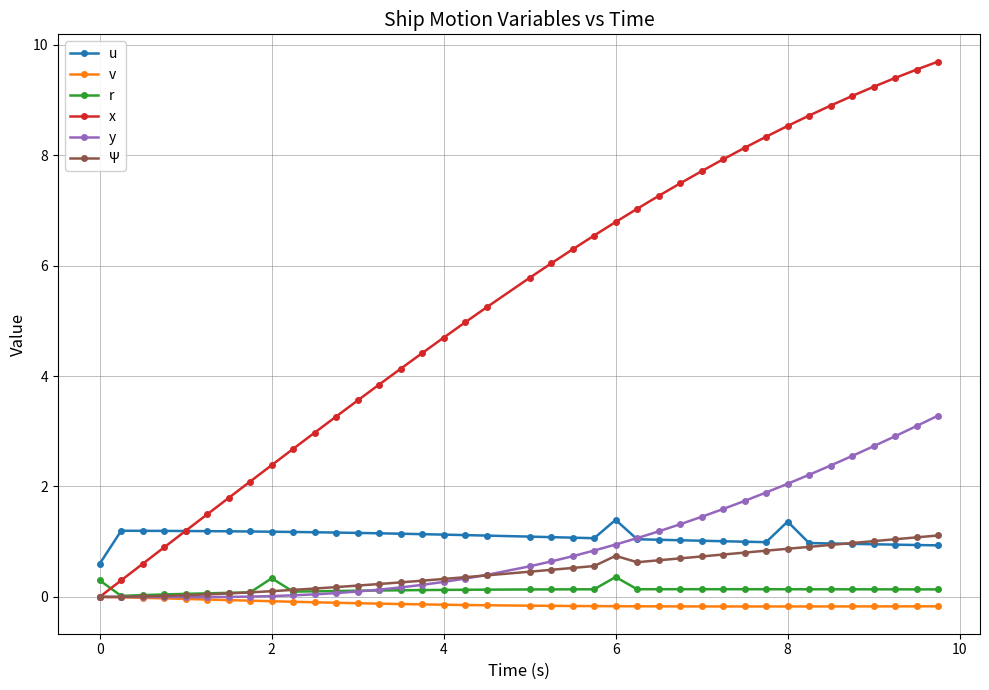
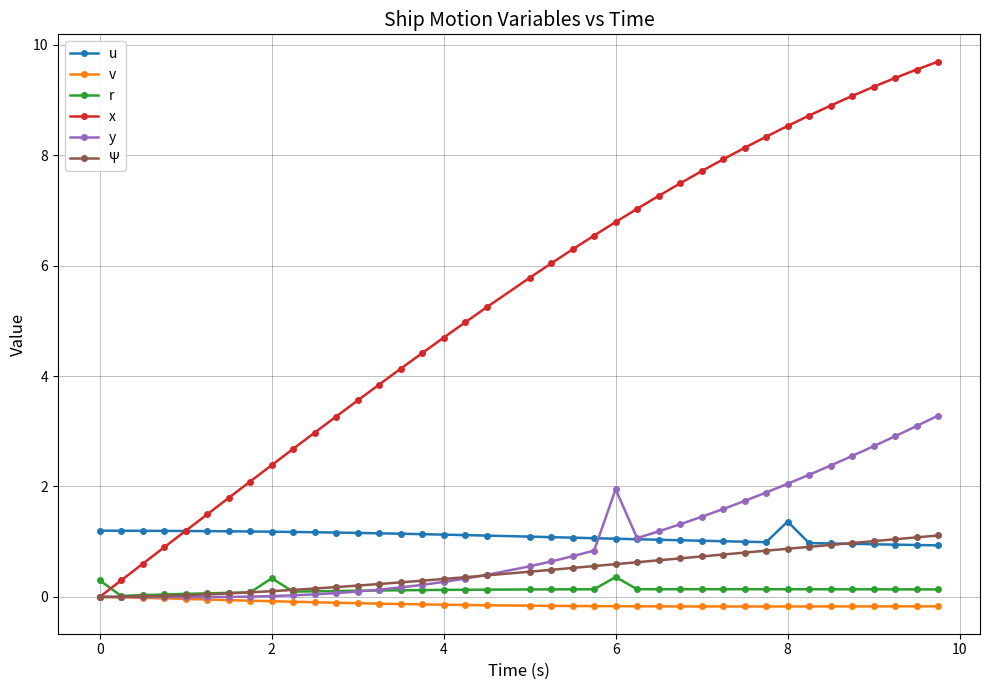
u, 0: 0.6 -> 1.2
u, 6: 1.4 -> 1.1
y, 6: 0.9 -> 1.9
Ψ, 6: 0.7 -> 0.6
